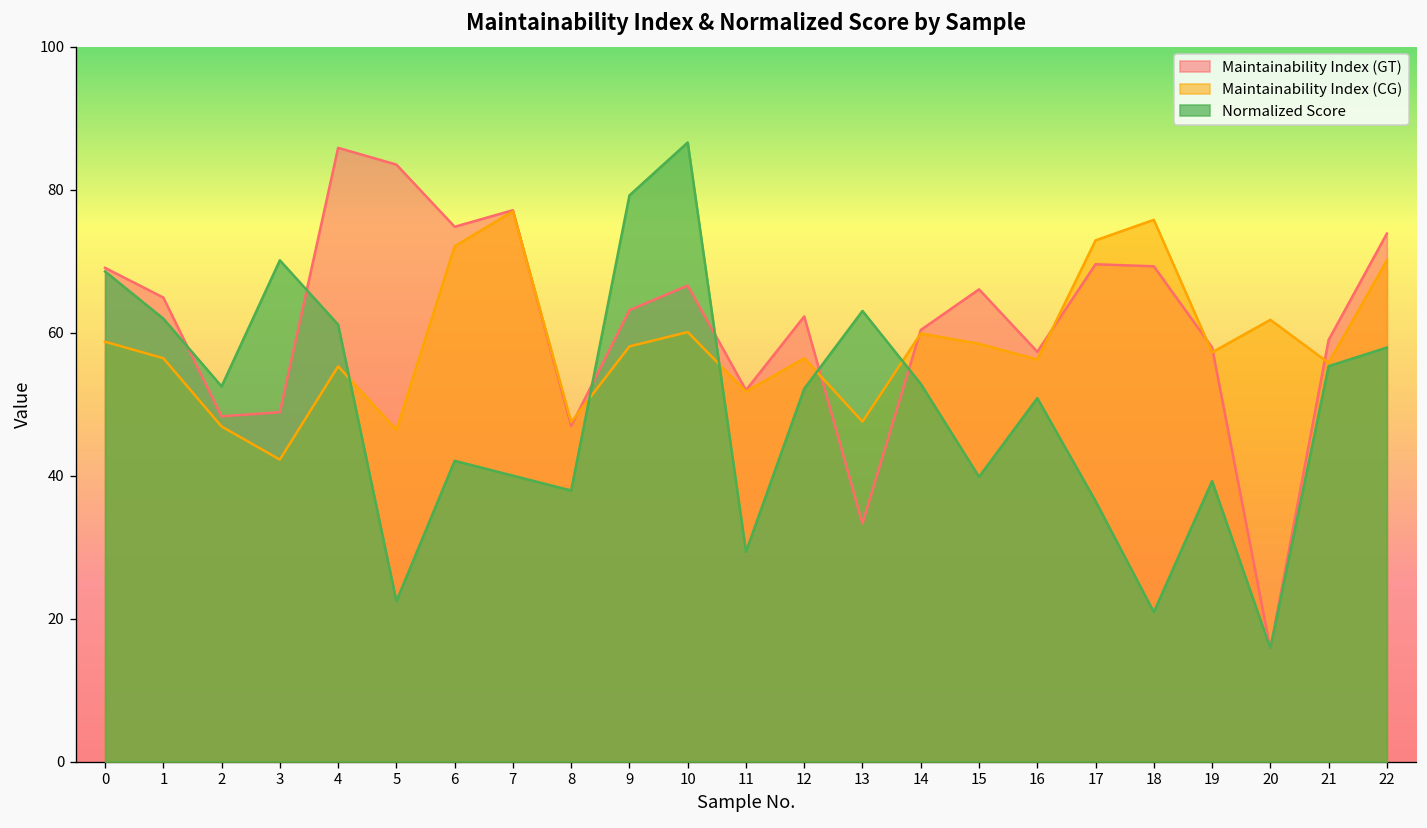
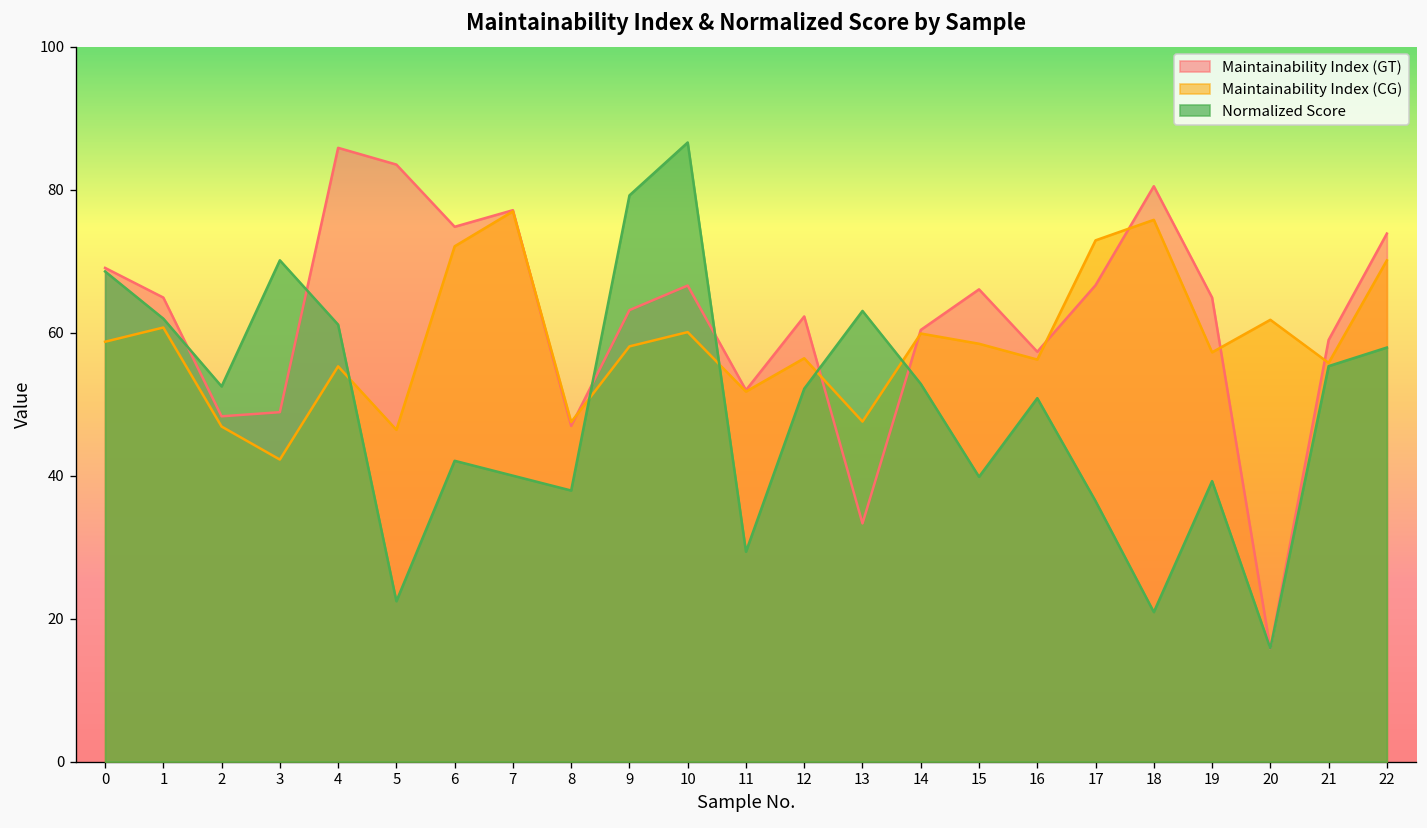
Maintainability Index (CG), 1: 56 -> 61
Maintainability Index (GT), 17: 70 -> 67
Maintainability Index (GT), 18: 69 -> 80
Maintainability Index (GT), 19: 58 -> 65
